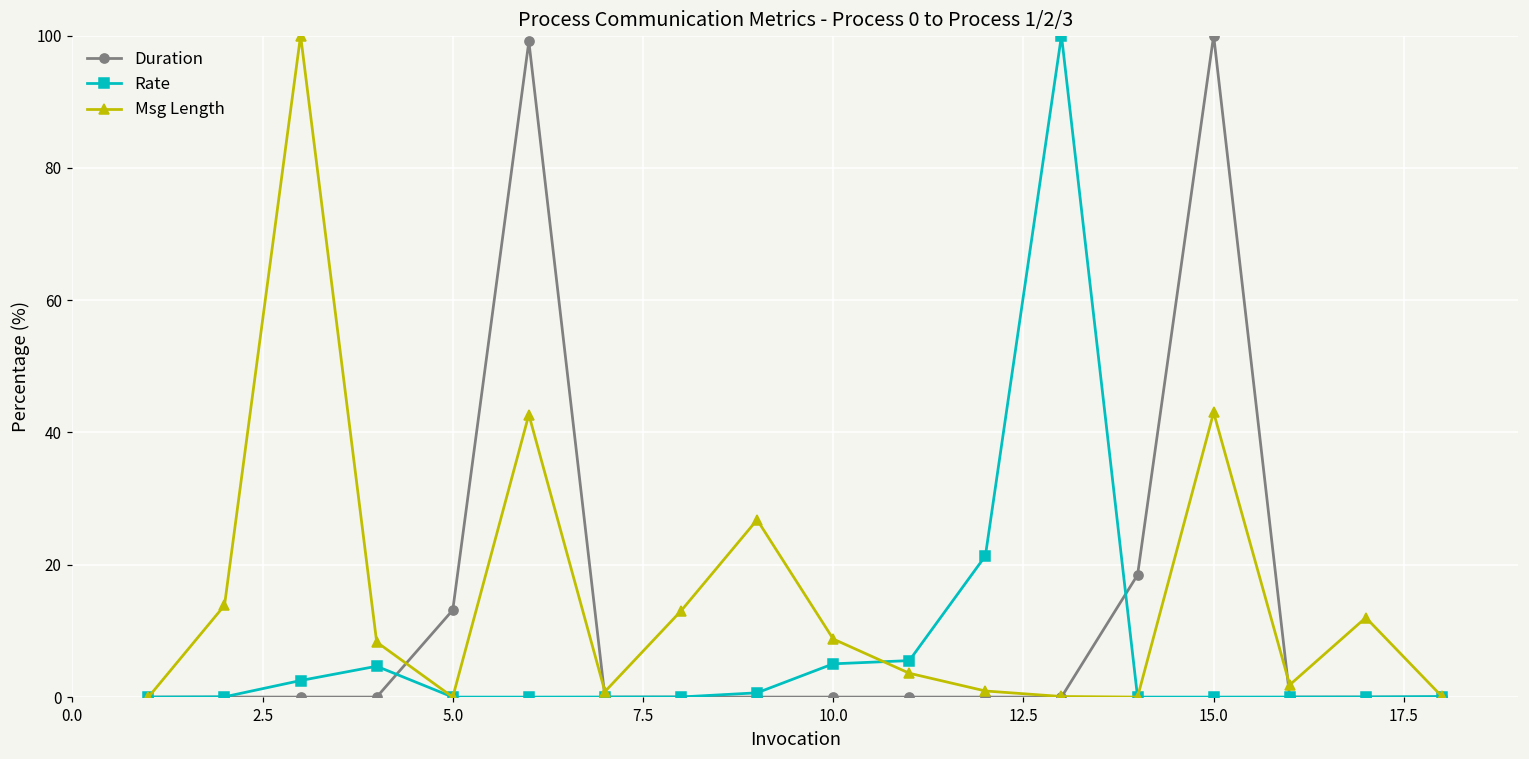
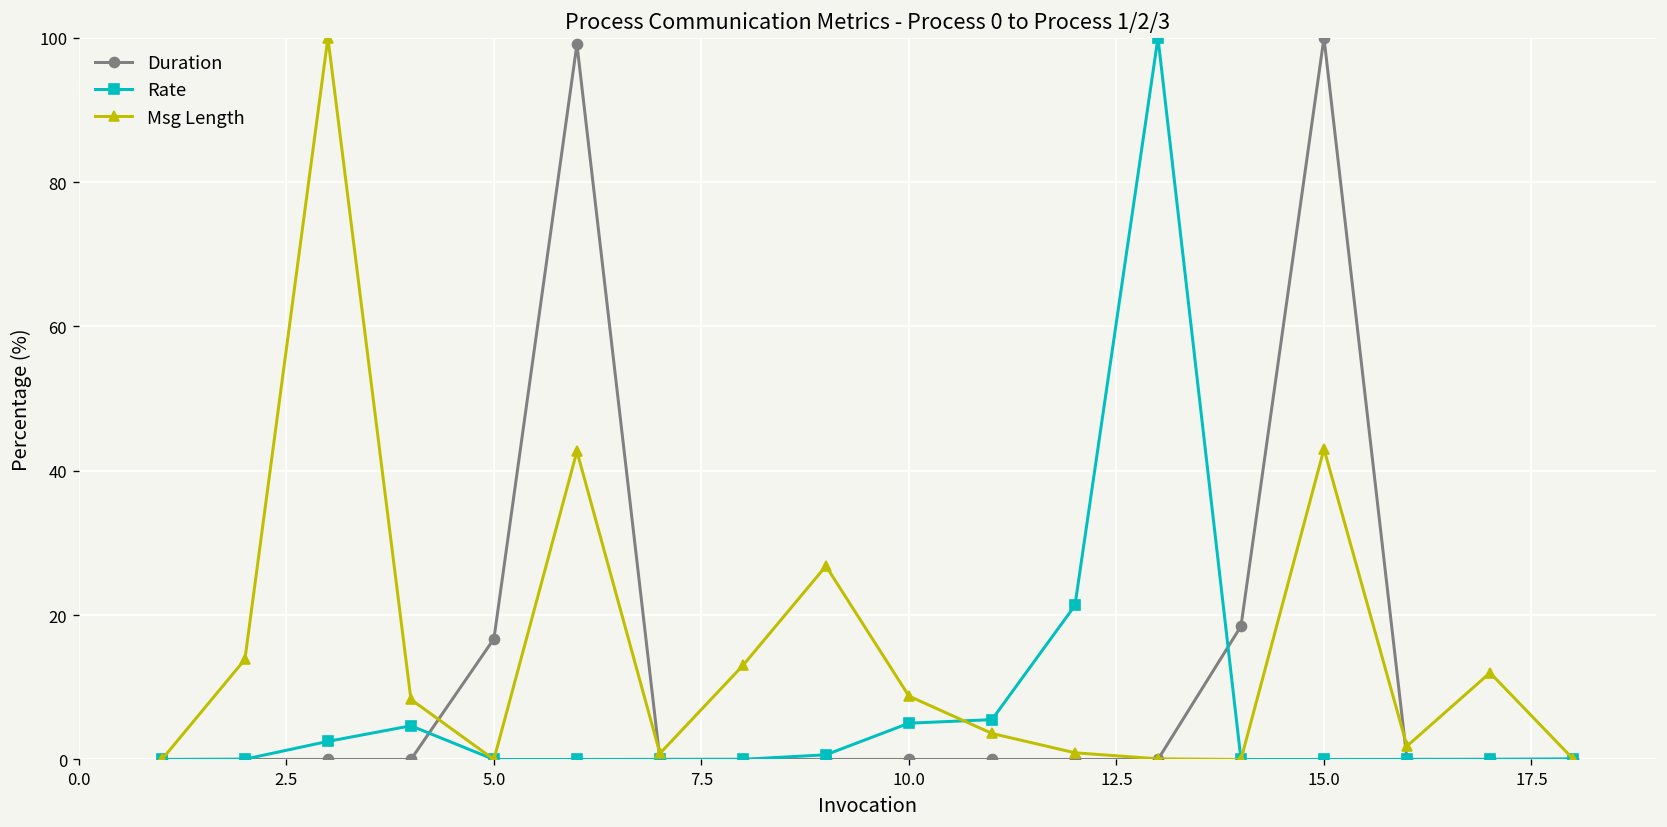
Duration, 5.0: 13 -> 17
